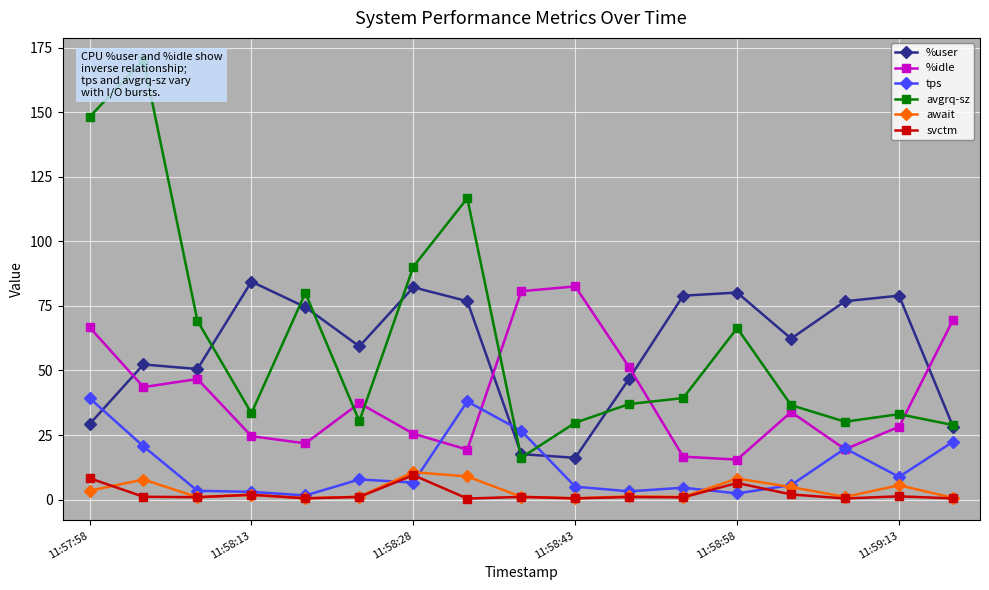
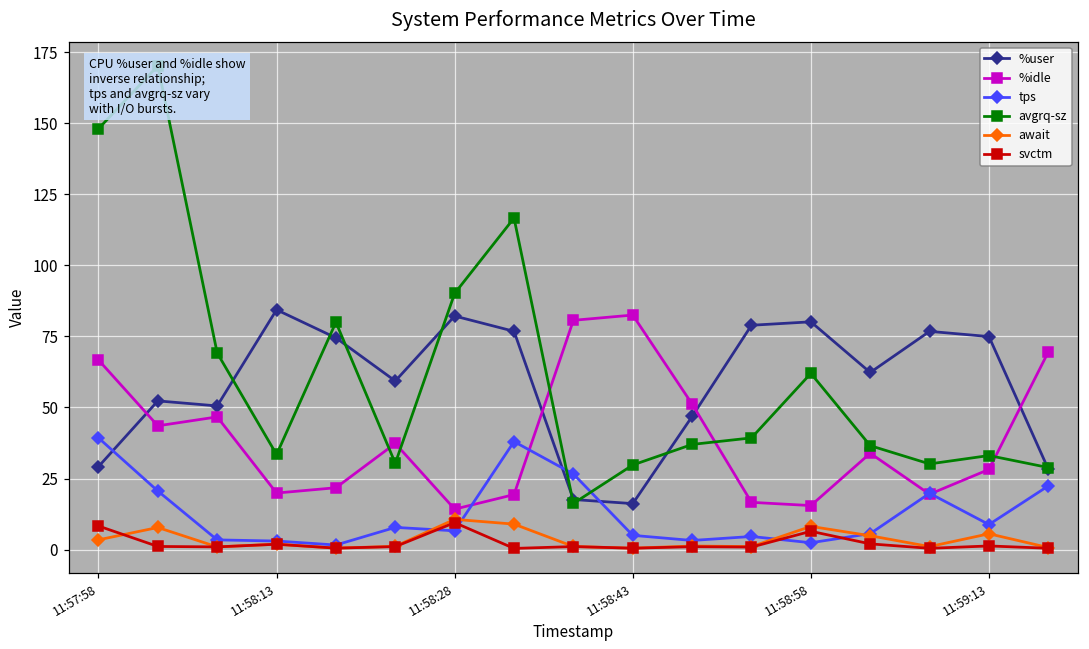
%idle, 11:58:13: 25 -> 20
%idle, 11:58:28: 26 -> 14
avgrq-sz, 11:58:58: 66 -> 62
%user, 11:59:13: 79 -> 75
